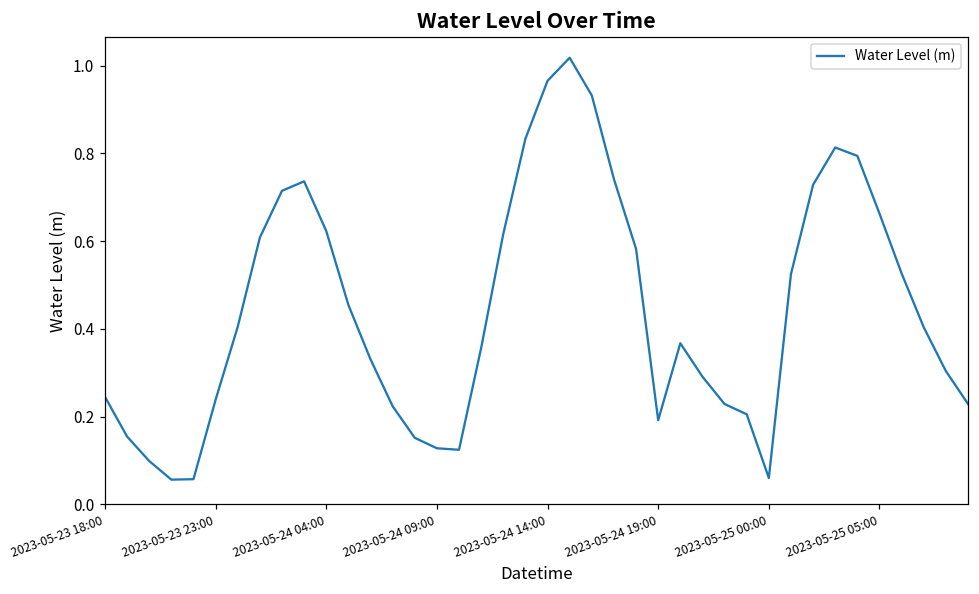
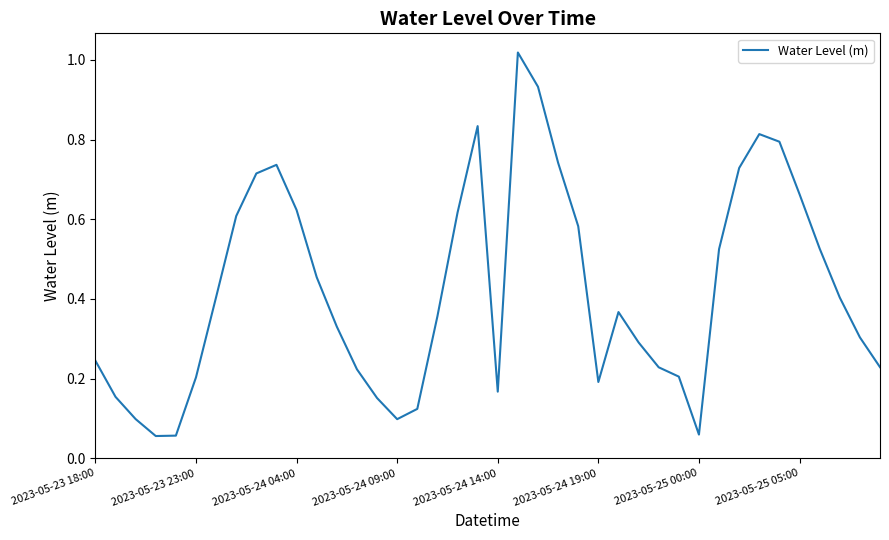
2023-05-23 23:00: 0.24 -> 0.20
2023-05-24 09:00: 0.13 -> 0.10
2023-05-24 14:00: 0.97 -> 0.17
